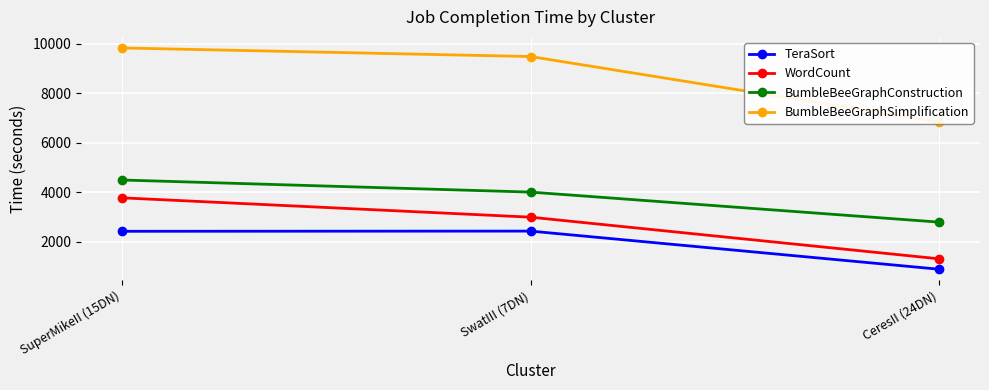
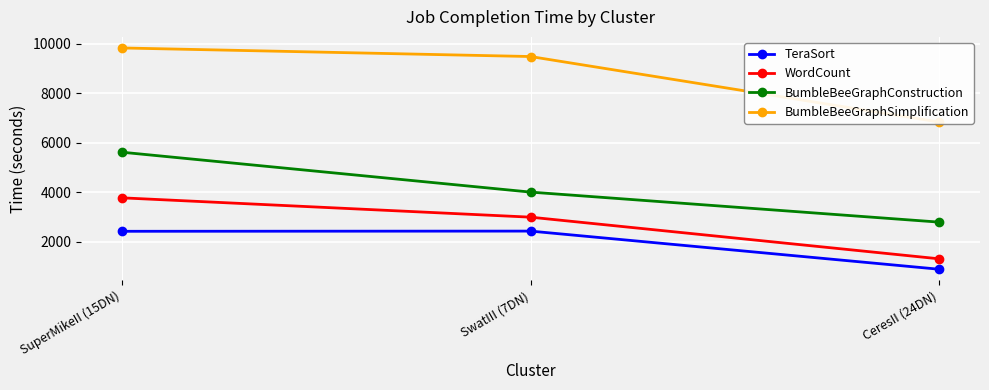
BumbleBeeGraphConstruction, SuperMikeII (15DN): 4500 -> 5600
